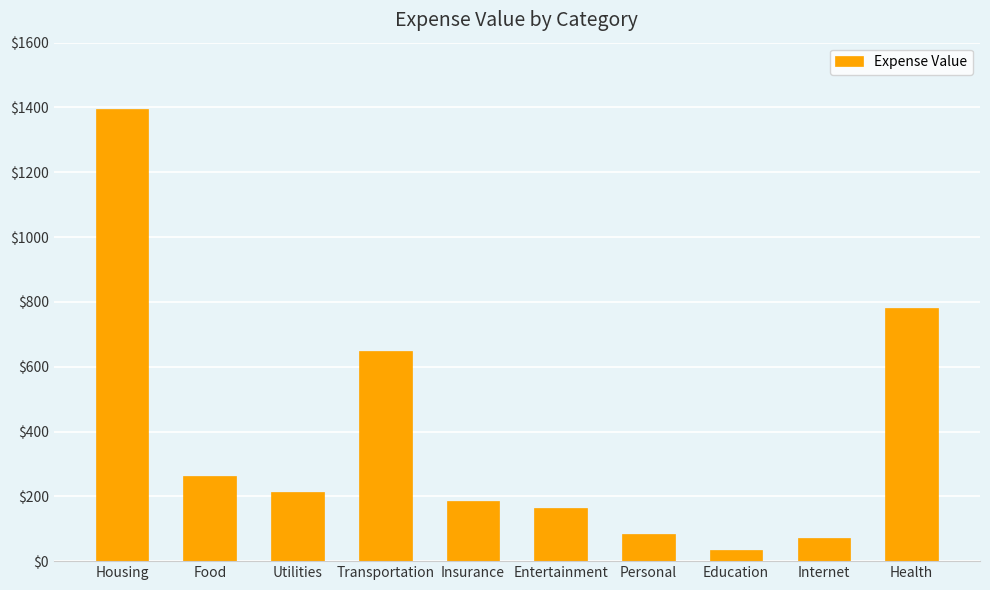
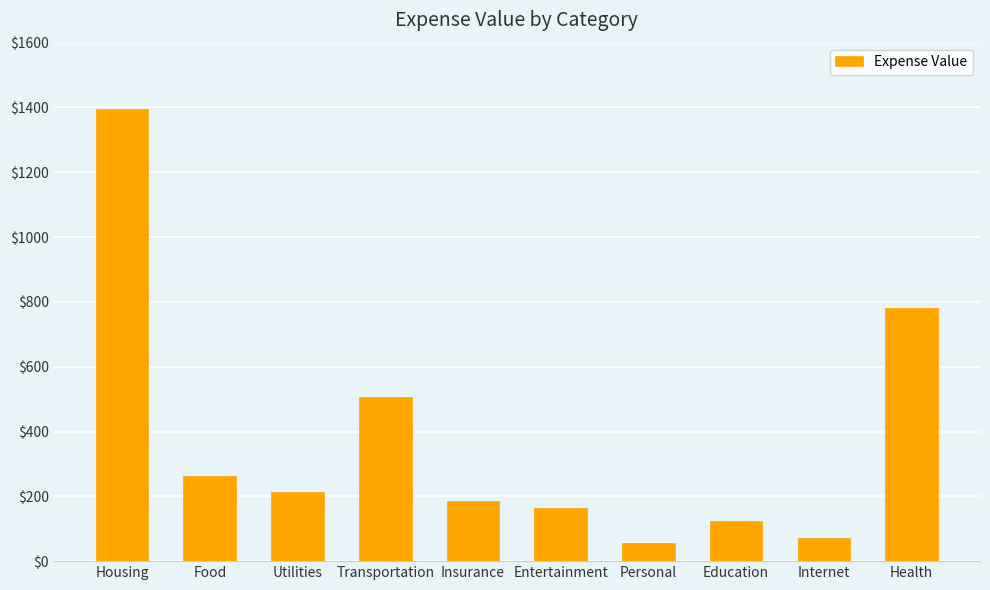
Transportation: $650 -> $510
Personal: $90 -> $60
Education: $40 -> $120
